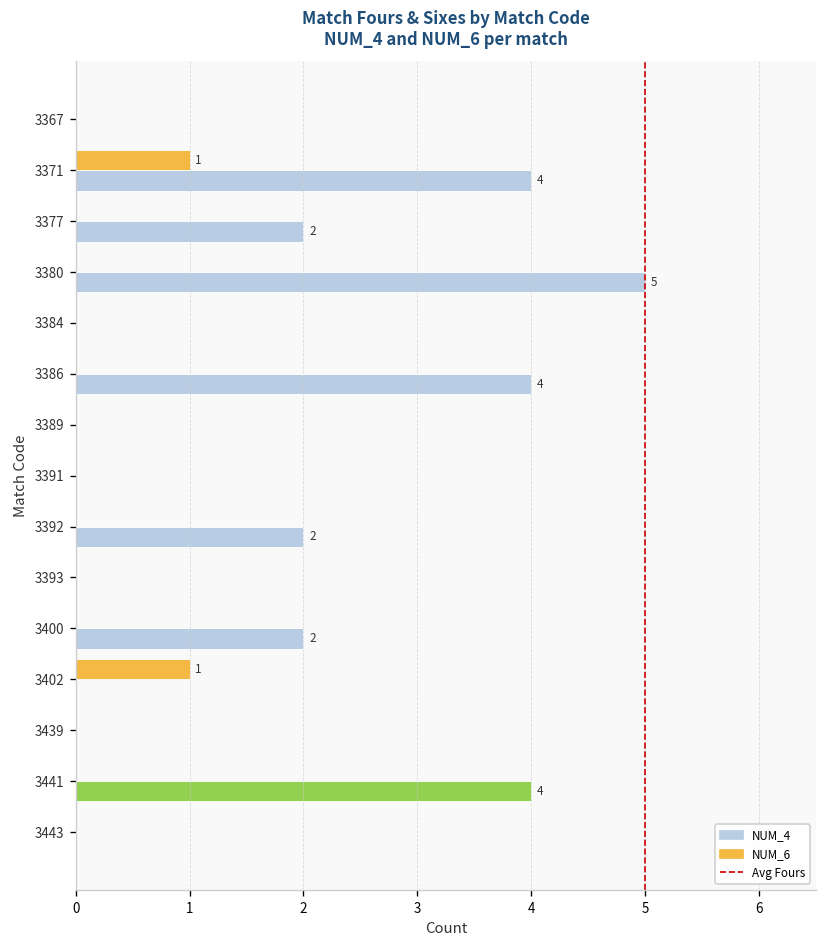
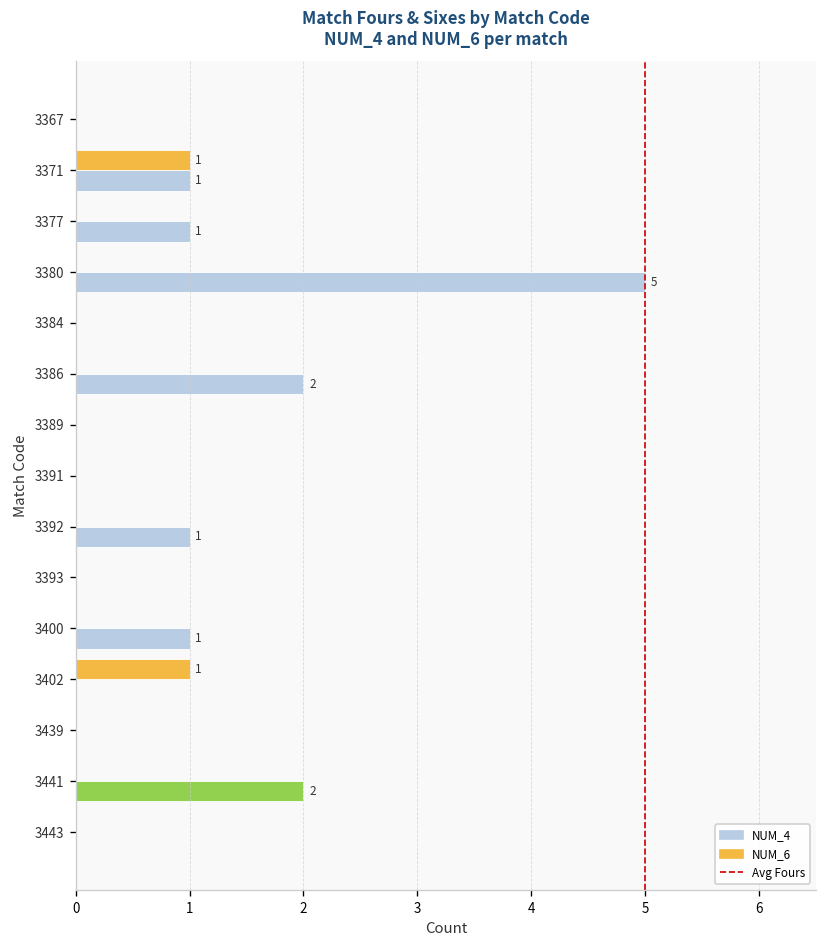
NUM_4, 3371: 4 -> 1
NUM_4, 3377: 2 -> 1
NUM_4, 3386: 4 -> 2
NUM_4, 3392: 2 -> 1
NUM_4, 3400: 2 -> 1
NUM_4, 3441: 4 -> 2
